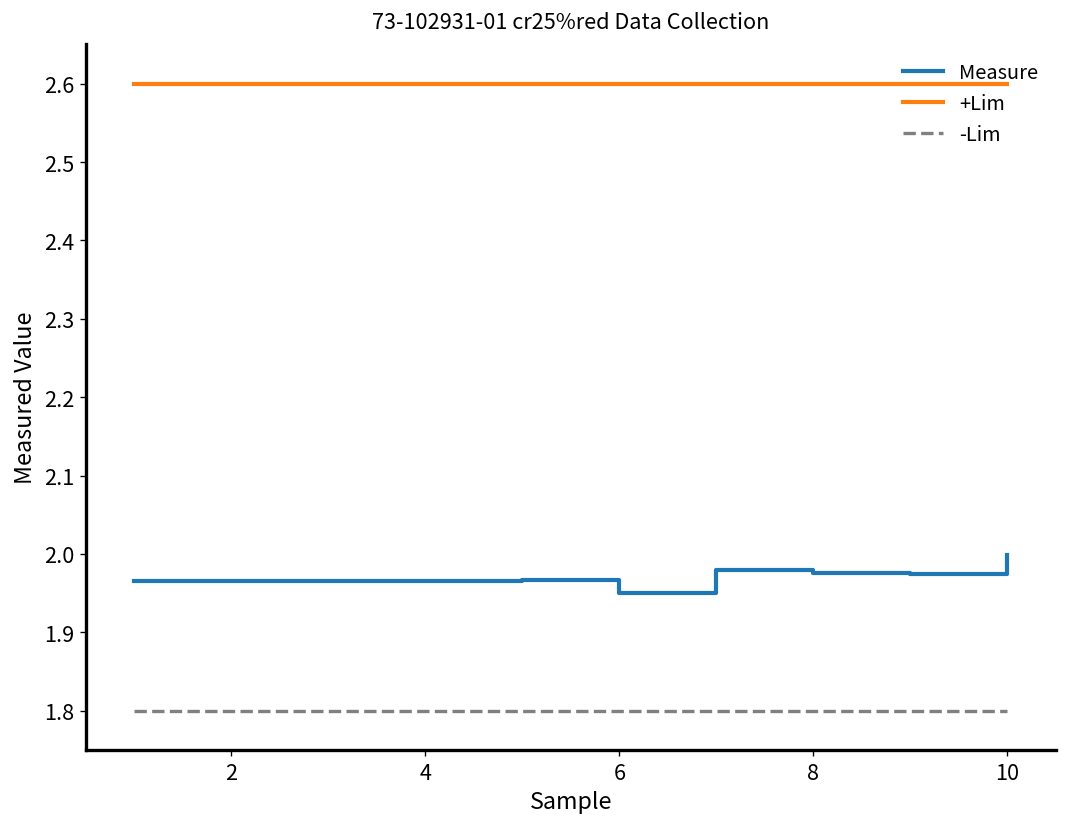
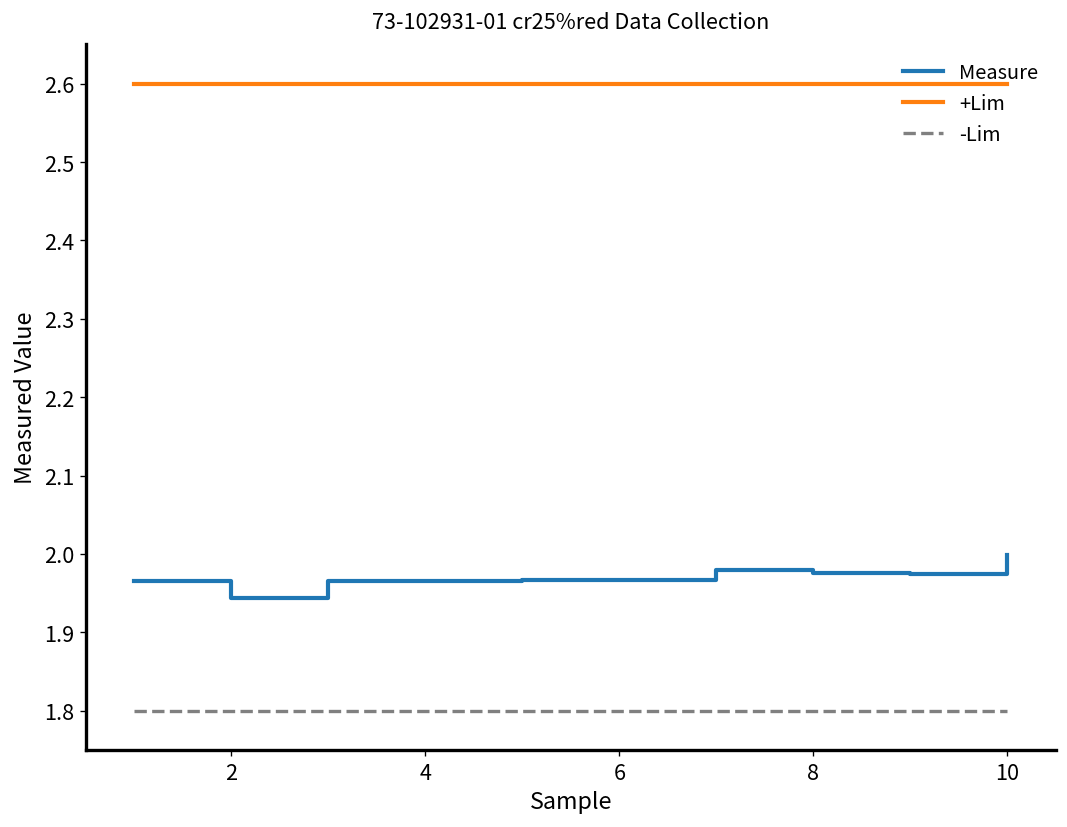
Measure, 2: 1.97 -> 1.94
Measure, 6: 1.95 -> 1.97
